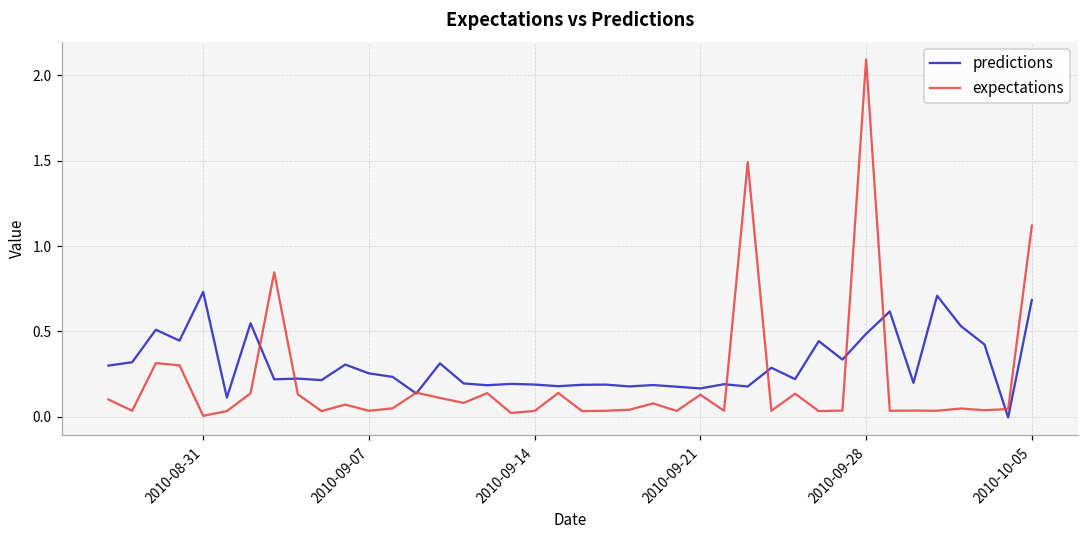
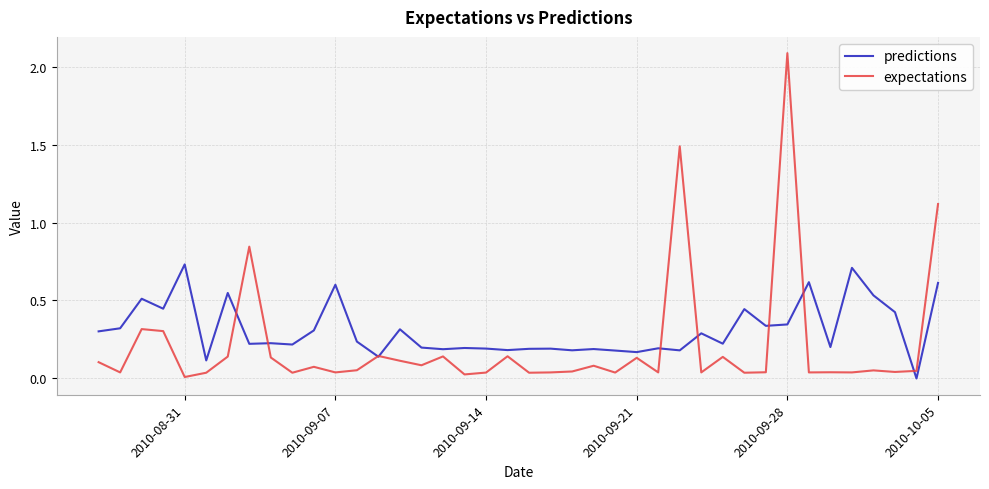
predictions, 2010-09-07: 0.25 -> 0.60
predictions, 2010-09-28: 0.49 -> 0.34
predictions, 2010-10-05: 0.68 -> 0.61
